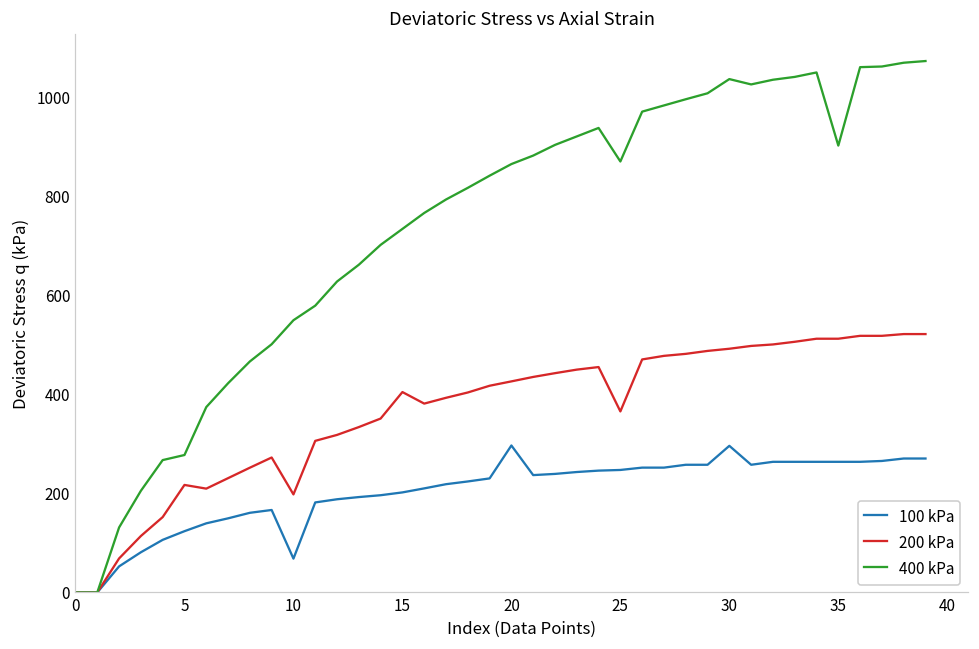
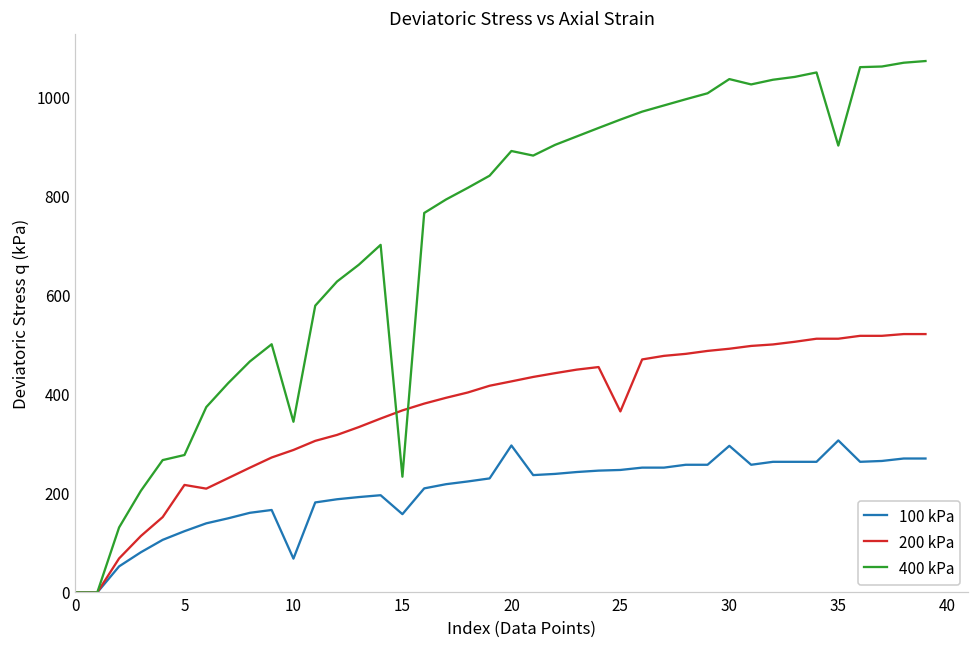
200 kPa, 10: 200 -> 290
400 kPa, 10: 550 -> 340
100 kPa, 15: 200 -> 160
200 kPa, 15: 400 -> 370
400 kPa, 15: 730 -> 230
400 kPa, 20: 870 -> 890
400 kPa, 25: 870 -> 960
100 kPa, 35: 260 -> 310
